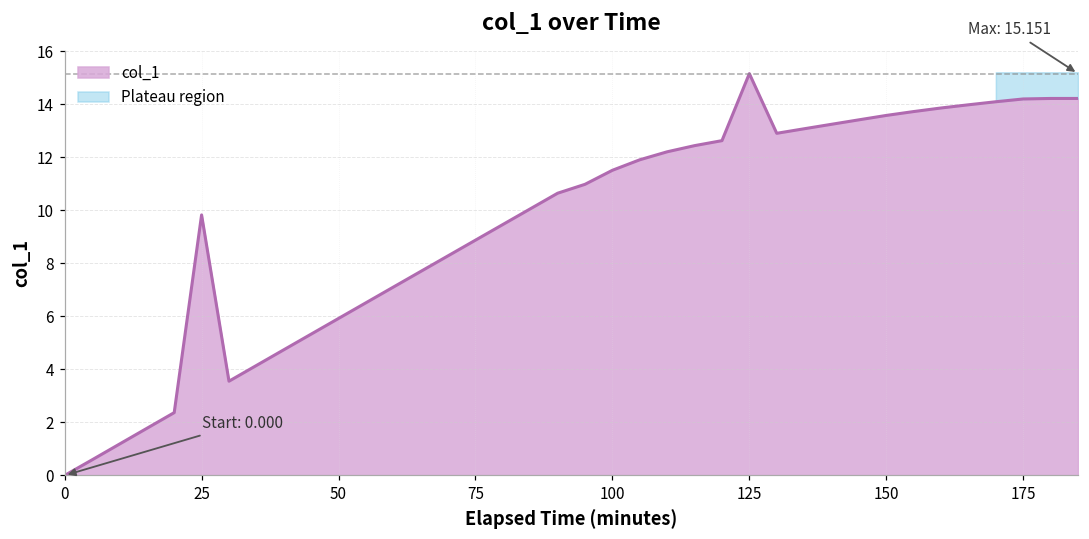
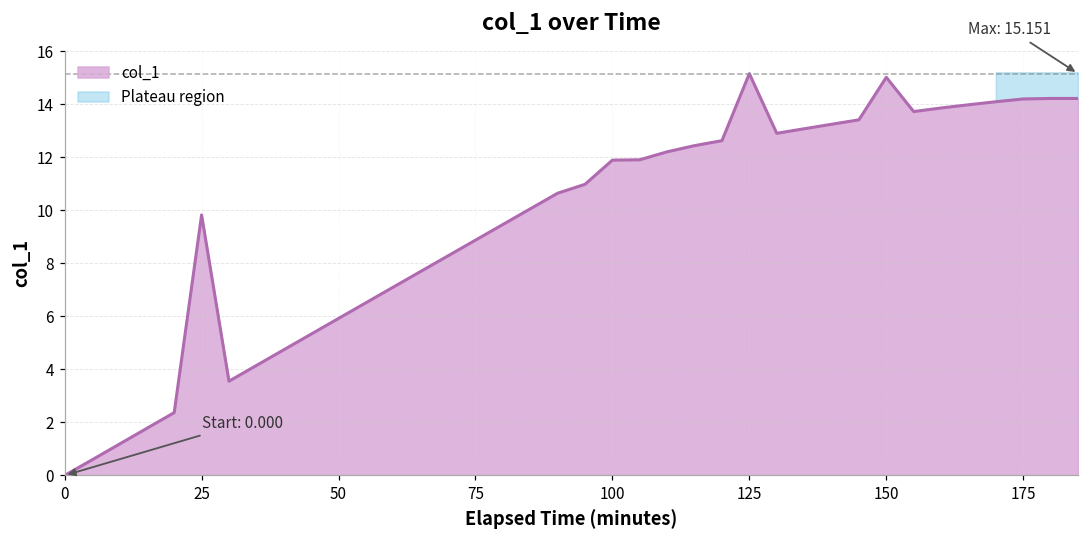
col_1, 100: 11.5 -> 11.9
col_1, 150: 13.6 -> 15.0
